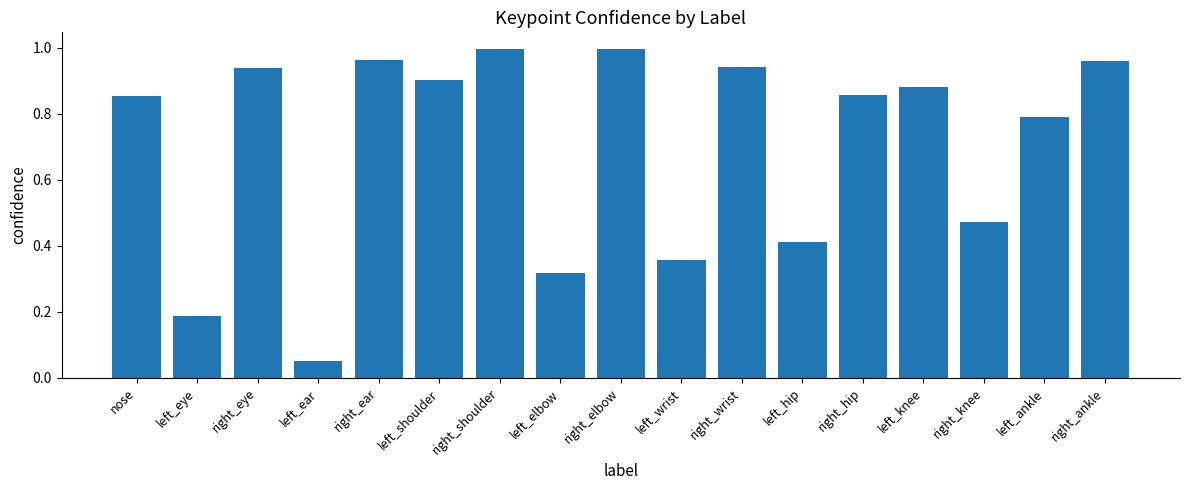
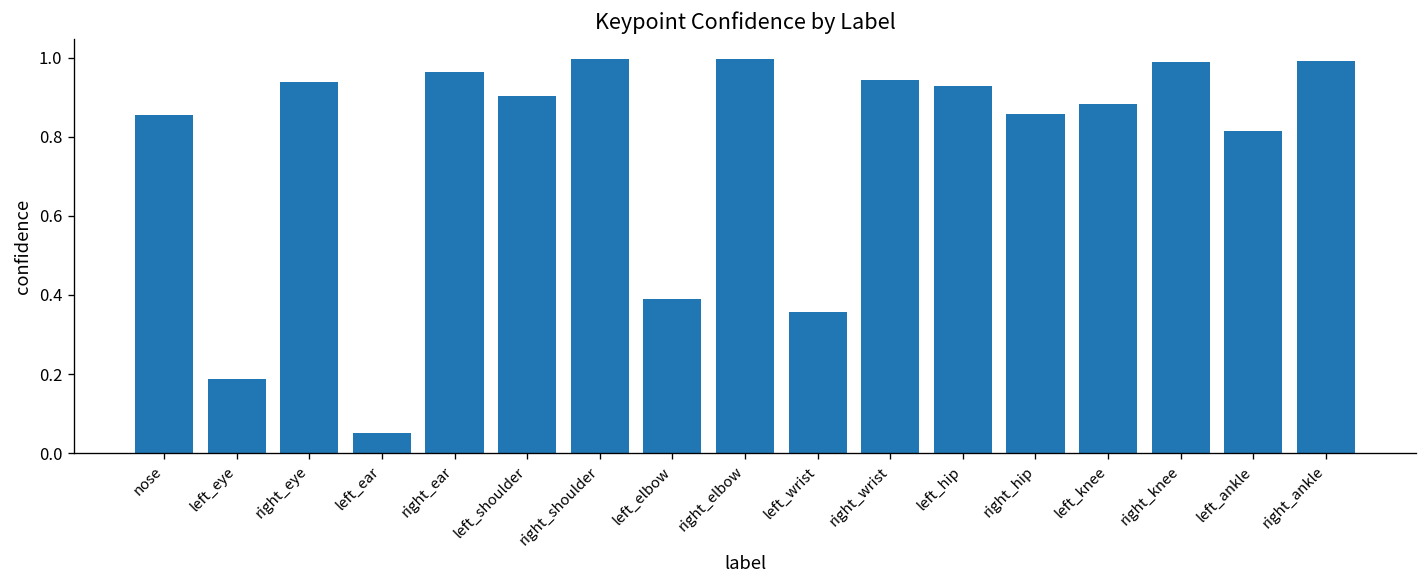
left_elbow: 0.32 -> 0.39
left_hip: 0.41 -> 0.93
right_knee: 0.47 -> 0.99
left_ankle: 0.79 -> 0.81
right_ankle: 0.96 -> 0.99
